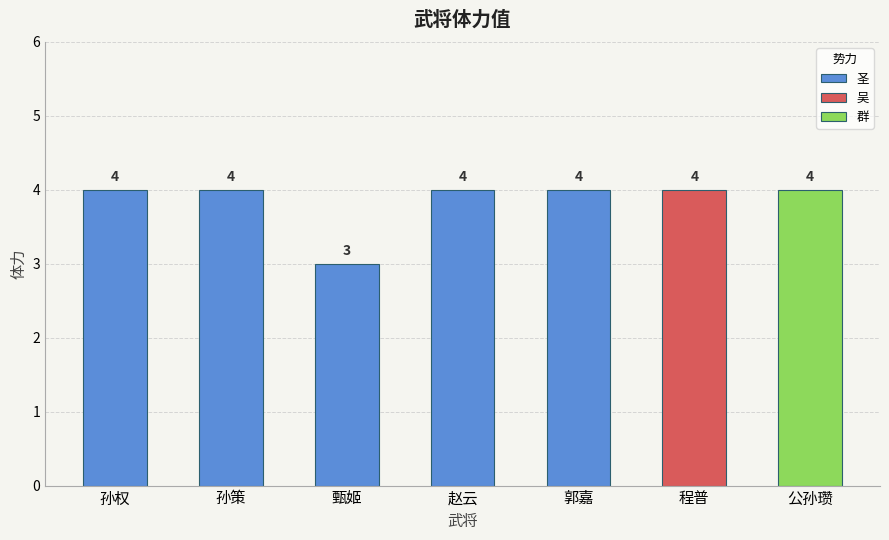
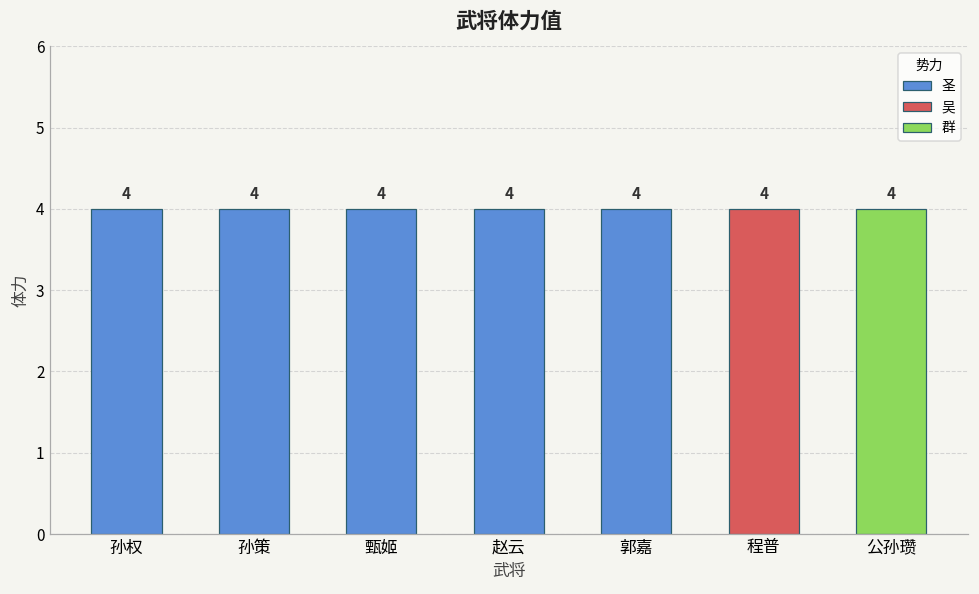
圣, 甄姬: 3 -> 4
